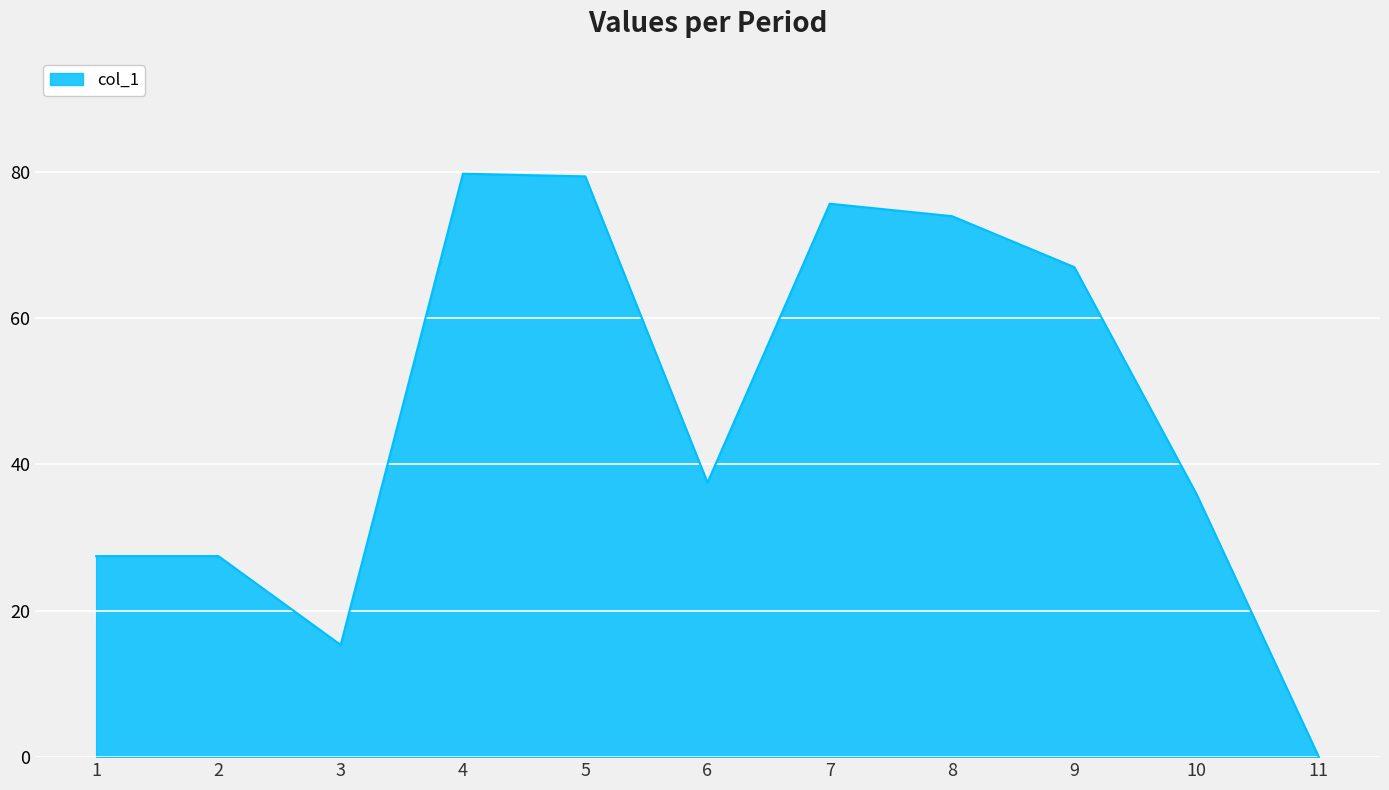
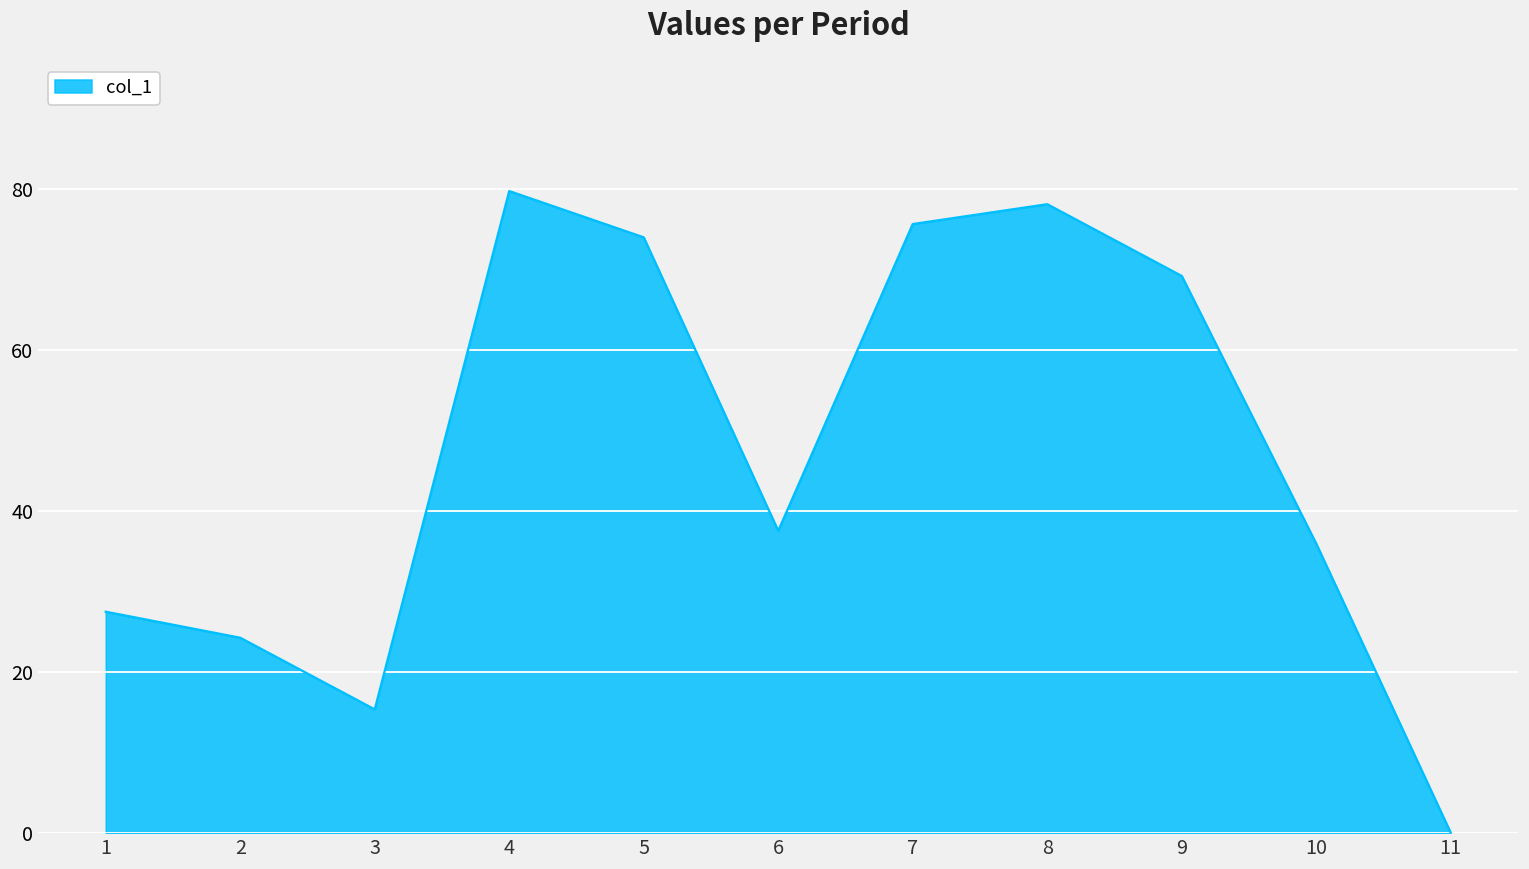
2: 27 -> 24
5: 79 -> 74
8: 74 -> 78
9: 67 -> 69
